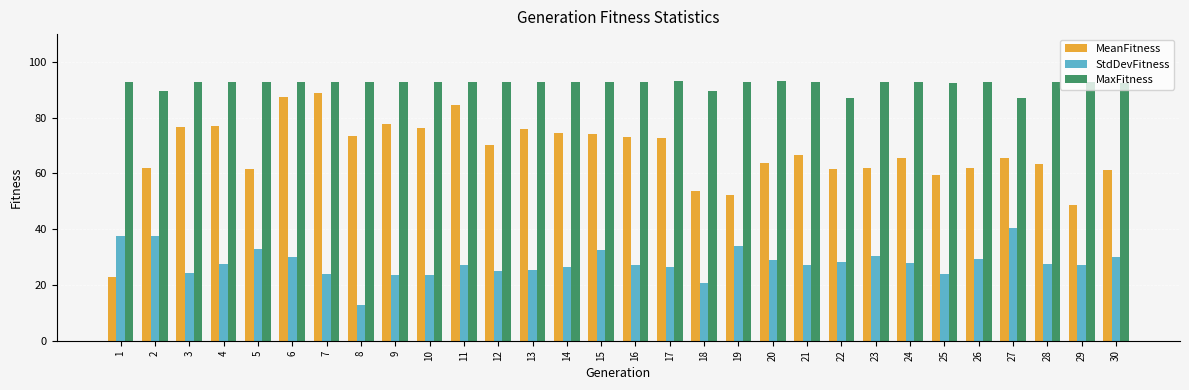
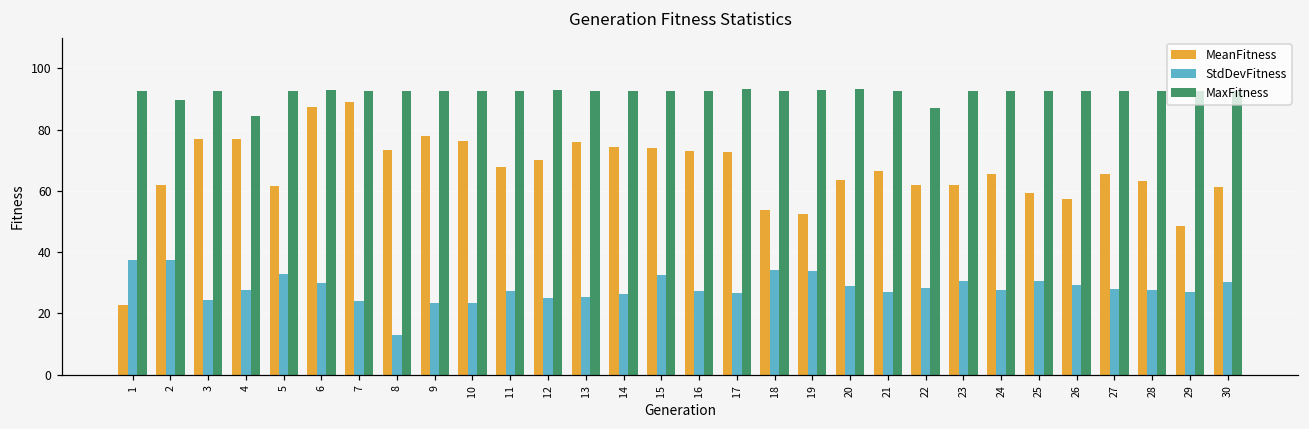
MaxFitness, 4: 93 -> 84
MeanFitness, 11: 85 -> 68
StdDevFitness, 18: 21 -> 34
MaxFitness, 18: 89 -> 93
StdDevFitness, 25: 24 -> 30
MeanFitness, 26: 62 -> 57
StdDevFitness, 27: 40 -> 28
MaxFitness, 27: 87 -> 93
